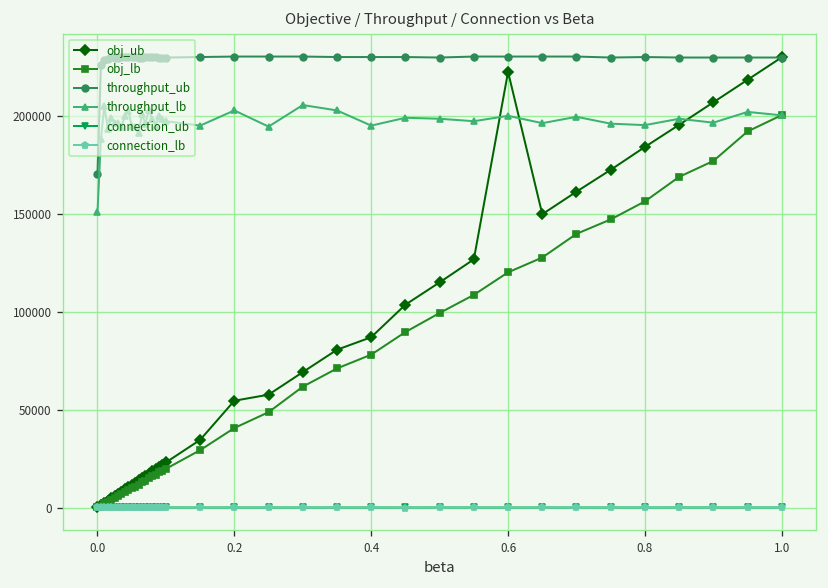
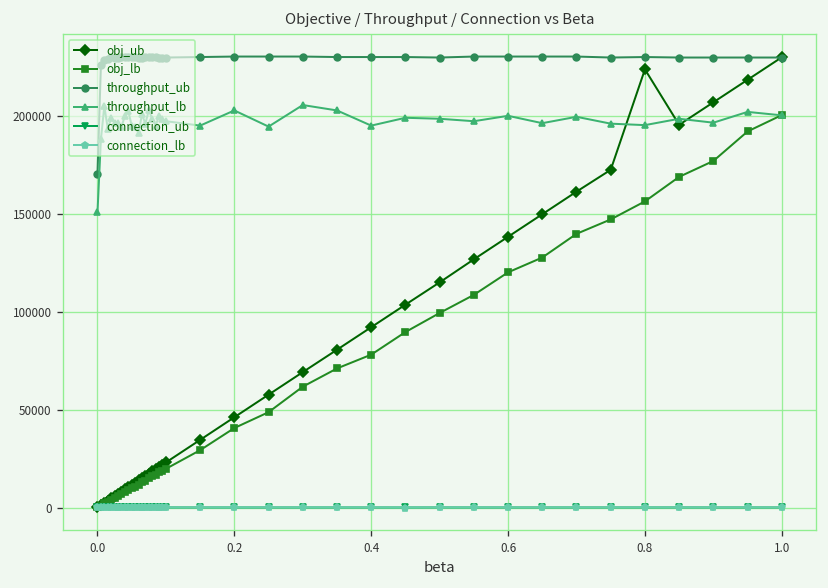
obj_ub, 0.2: 55000 -> 46000
obj_ub, 0.4: 87000 -> 92000
obj_ub, 0.6: 222000 -> 138000
obj_ub, 0.8: 184000 -> 224000
